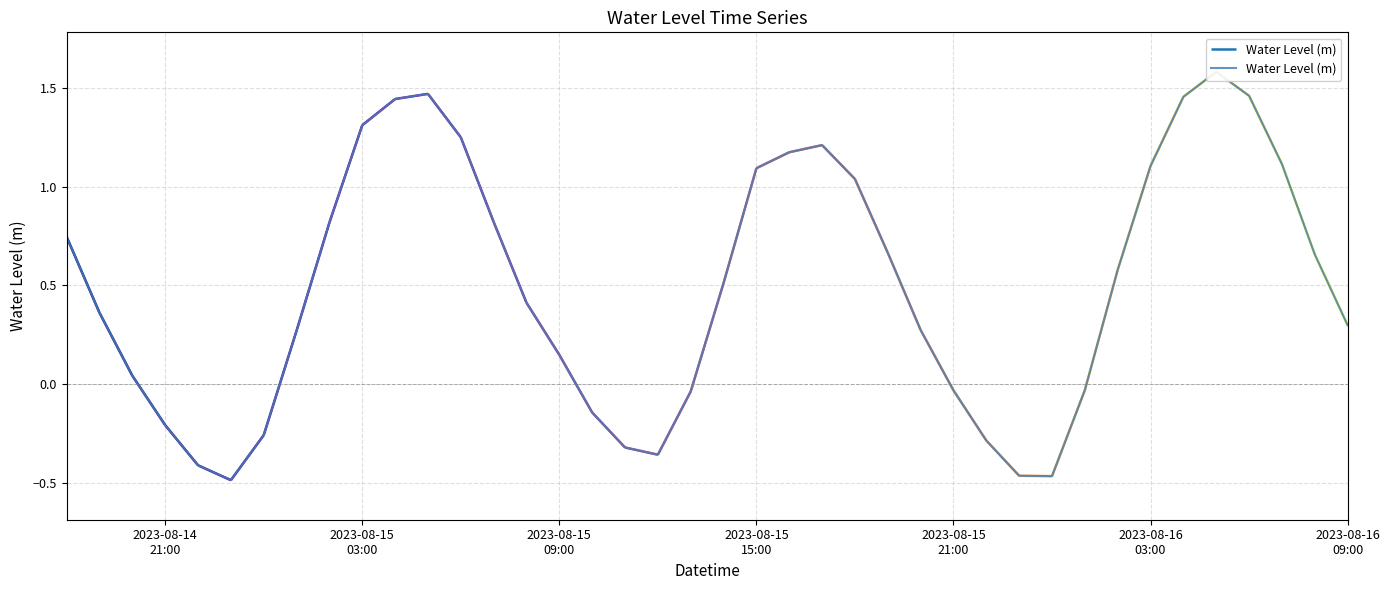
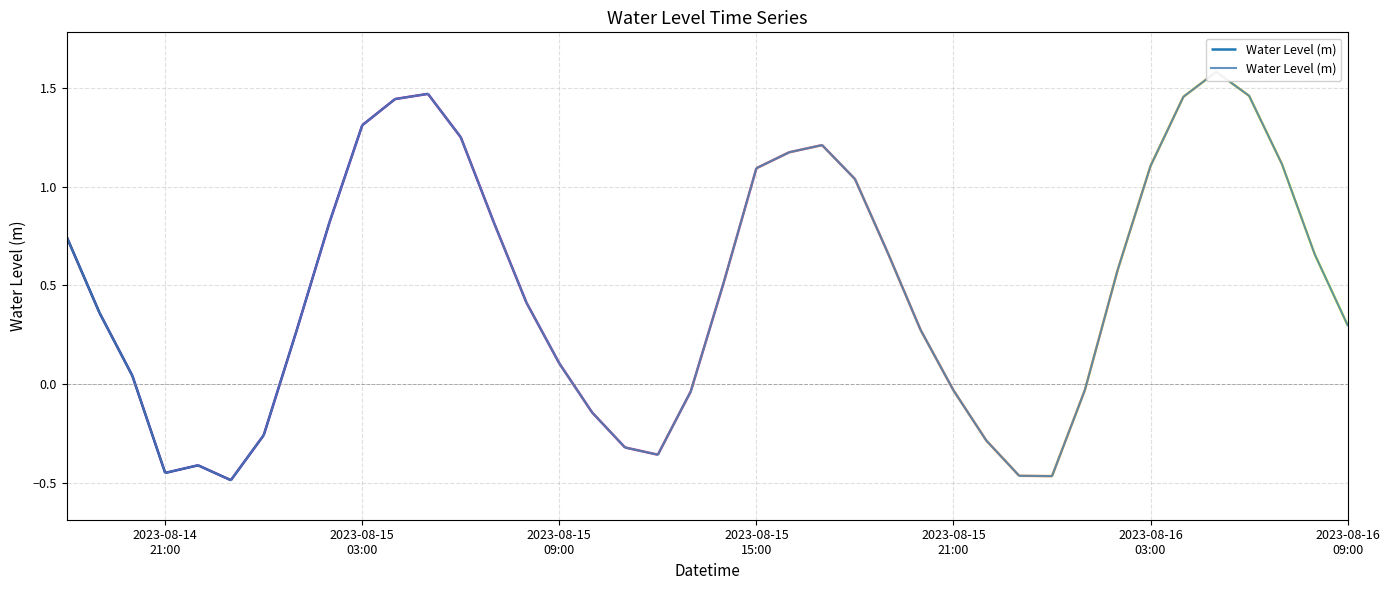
2023-08-14 21:00: -0.21 -> -0.45
2023-08-15 09:00: 0.15 -> 0.11
